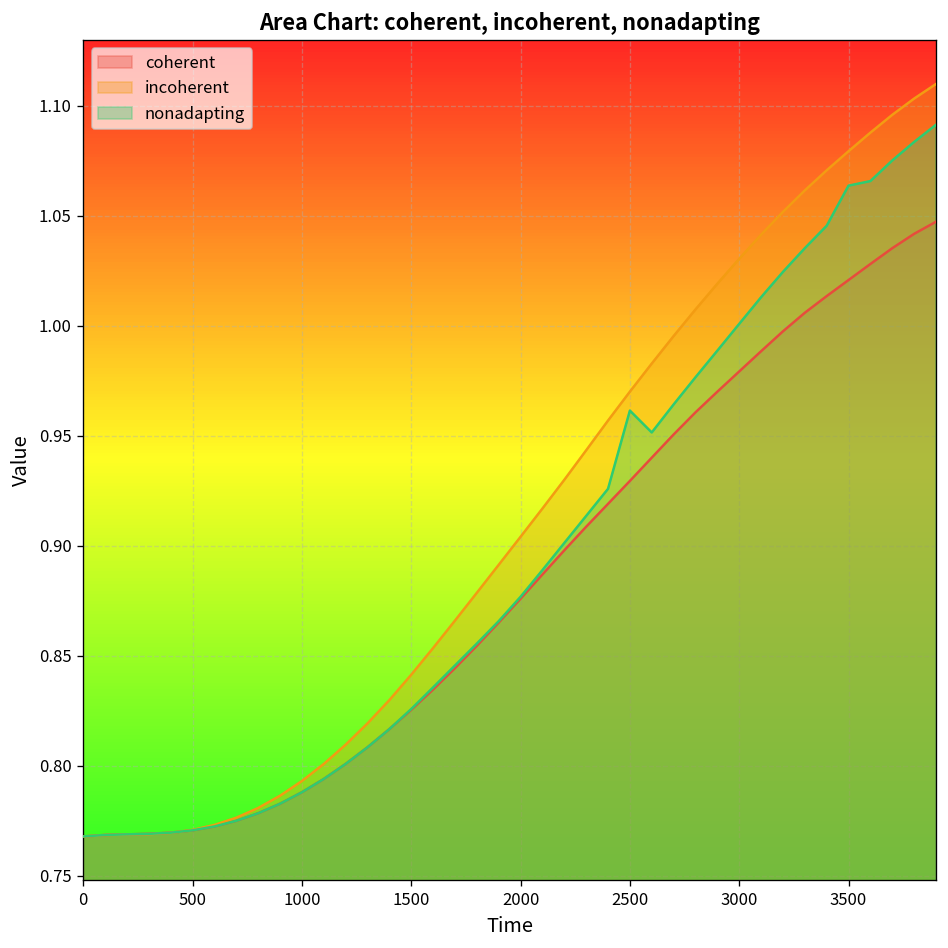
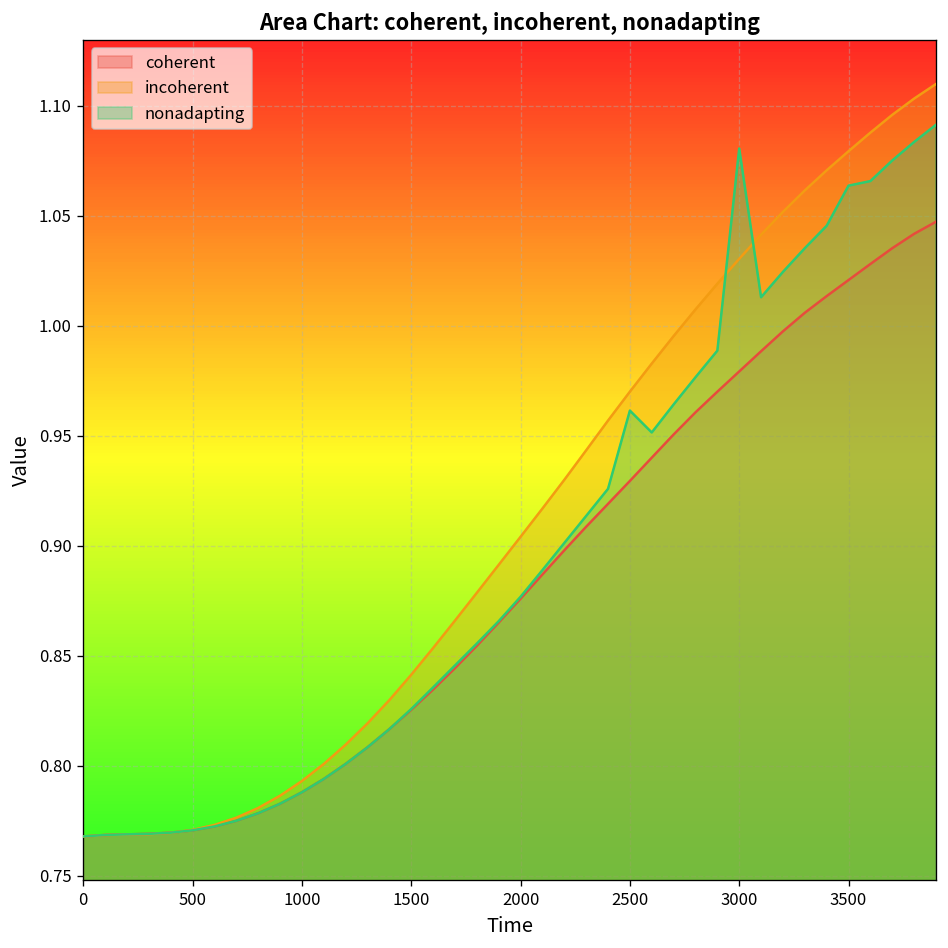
nonadapting, 3000: 1.001 -> 1.081
